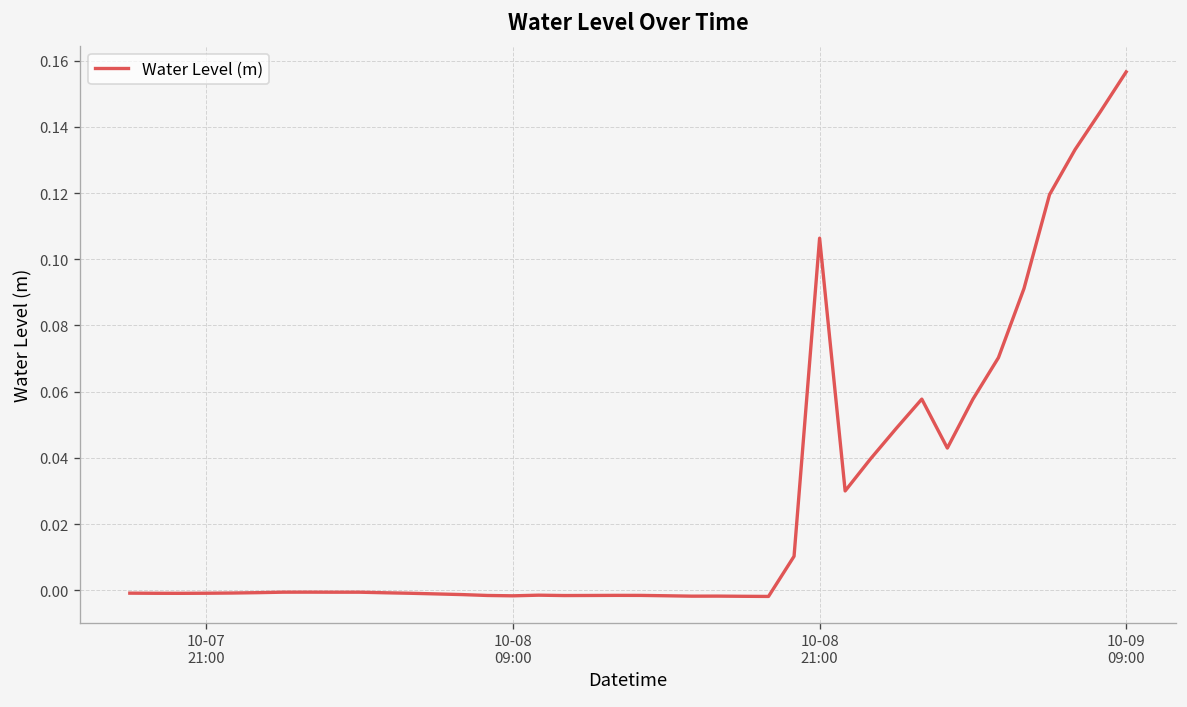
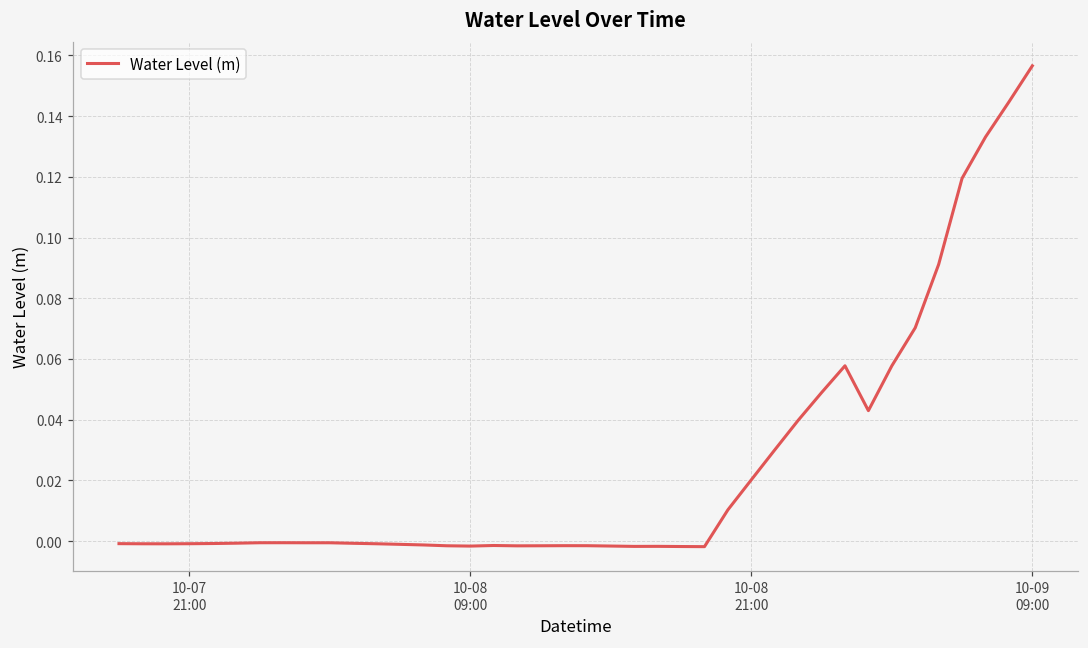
10-08 21:00: 0.106 -> 0.020
